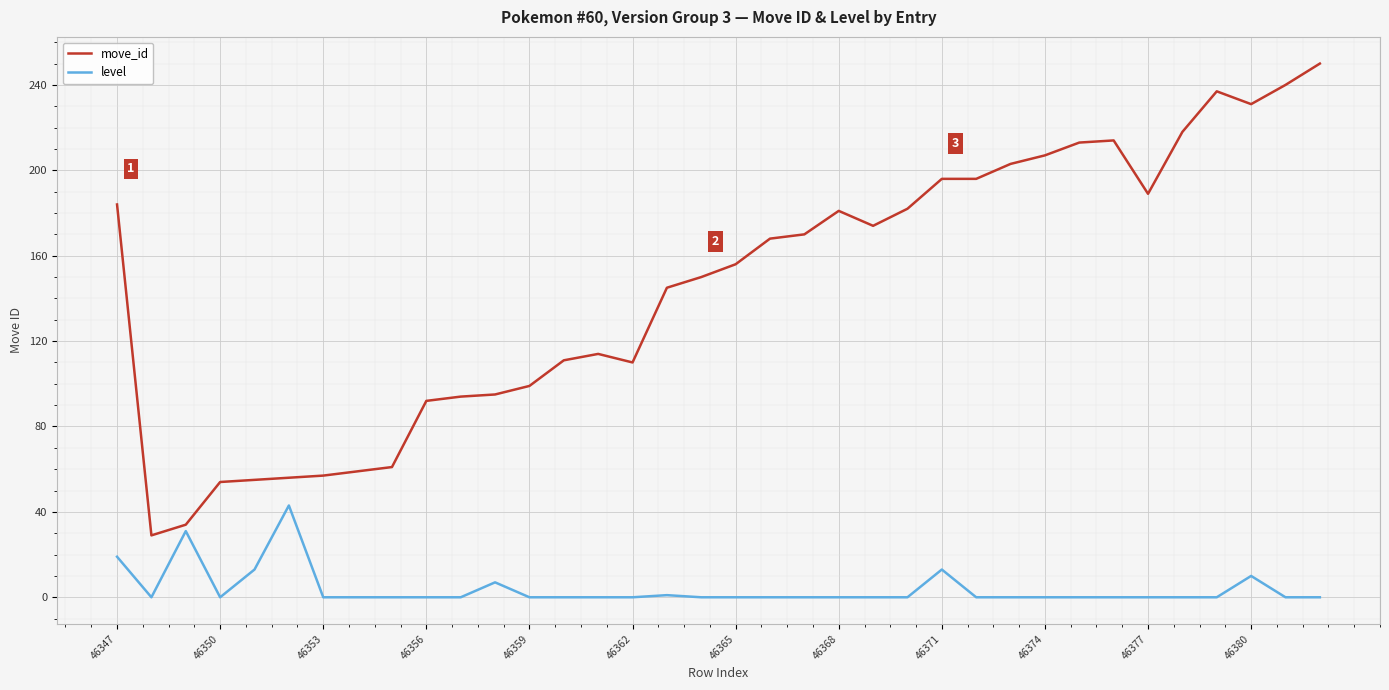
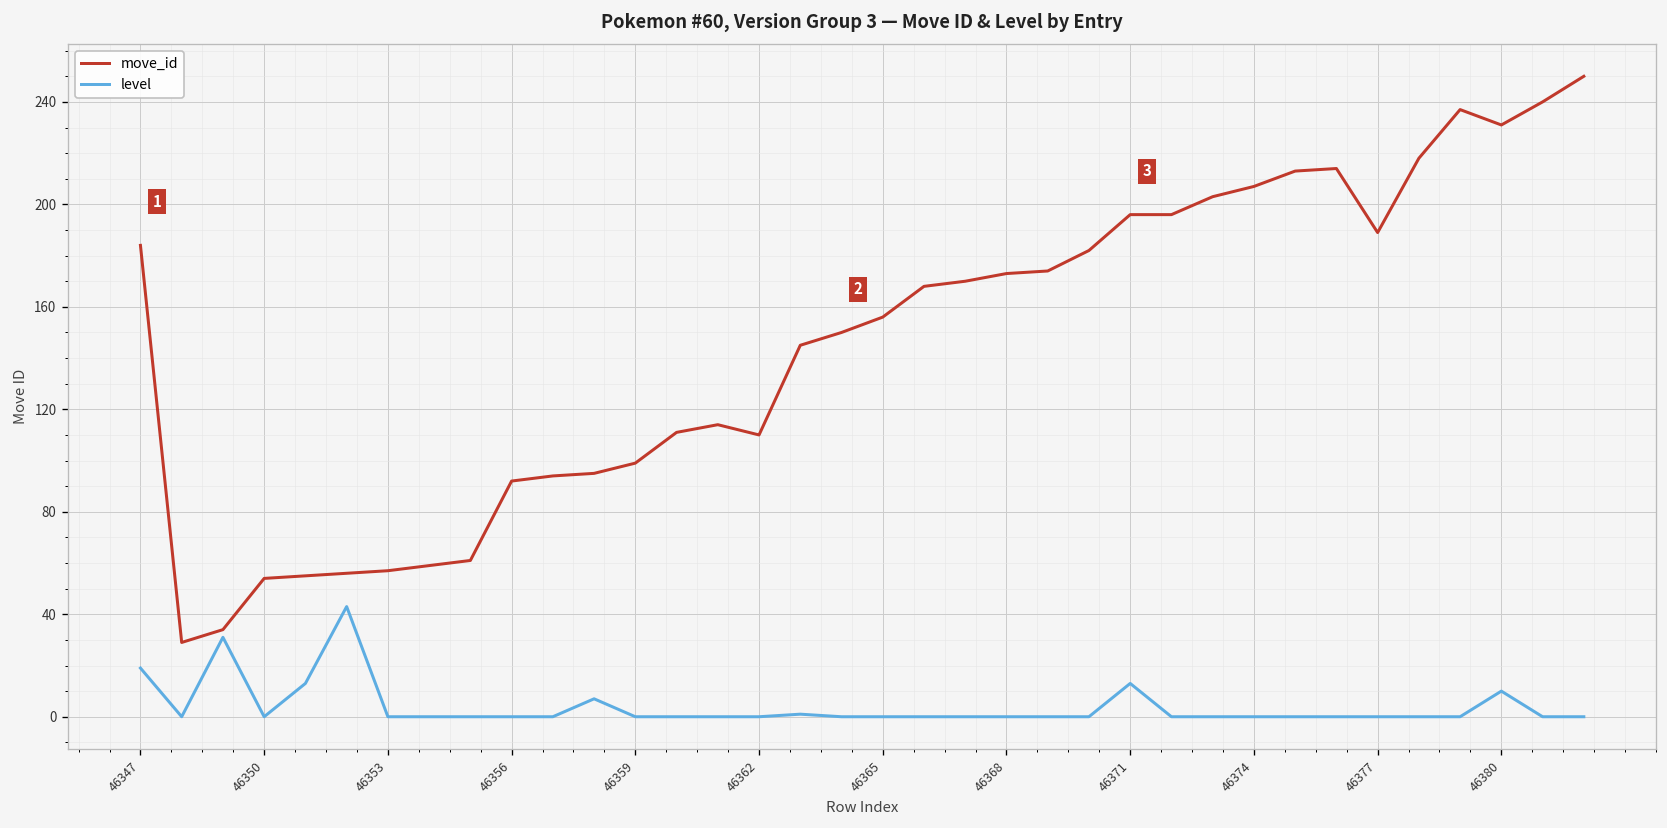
move_id, 46368: 181 -> 173
